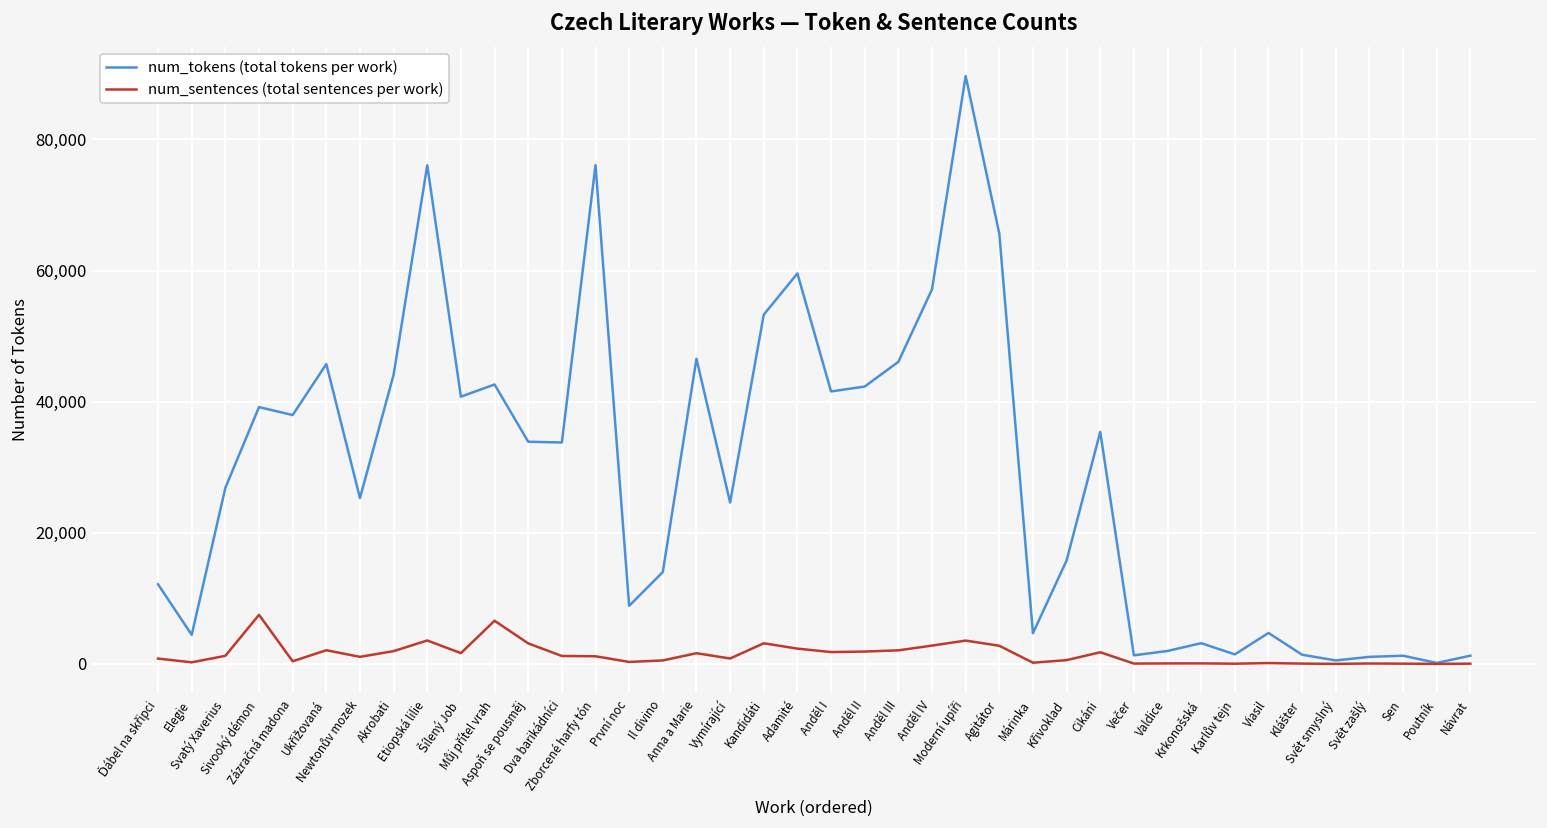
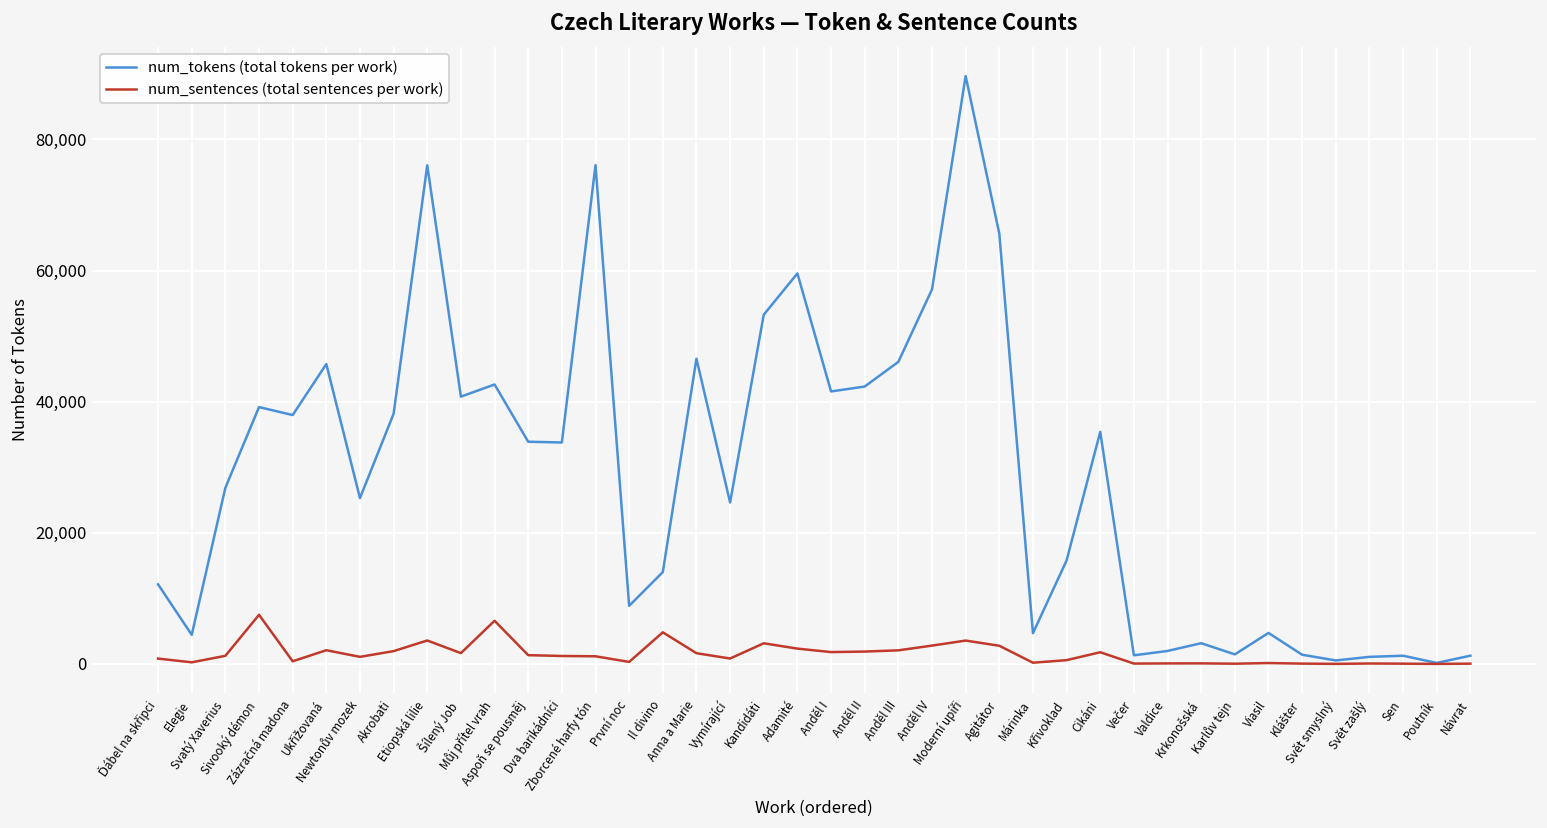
num_tokens (total tokens per work), Akrobati: 44,000 -> 38,000
num_sentences (total sentences per work), Aspoň se pousměj: 3,000 -> 1,000
num_sentences (total sentences per work), Il divino: 1,000 -> 5,000
